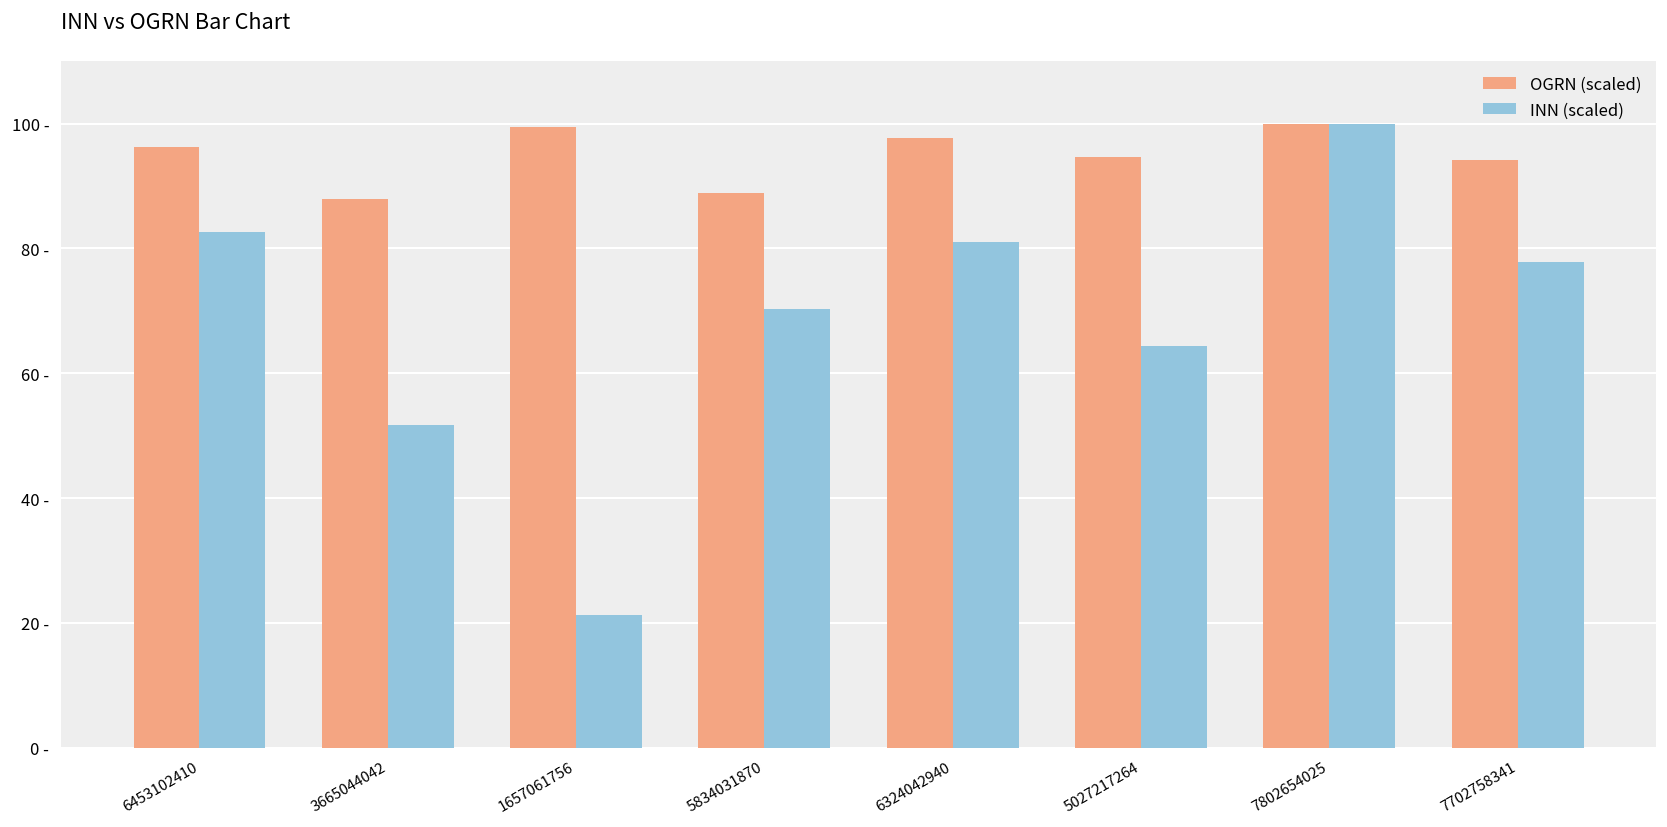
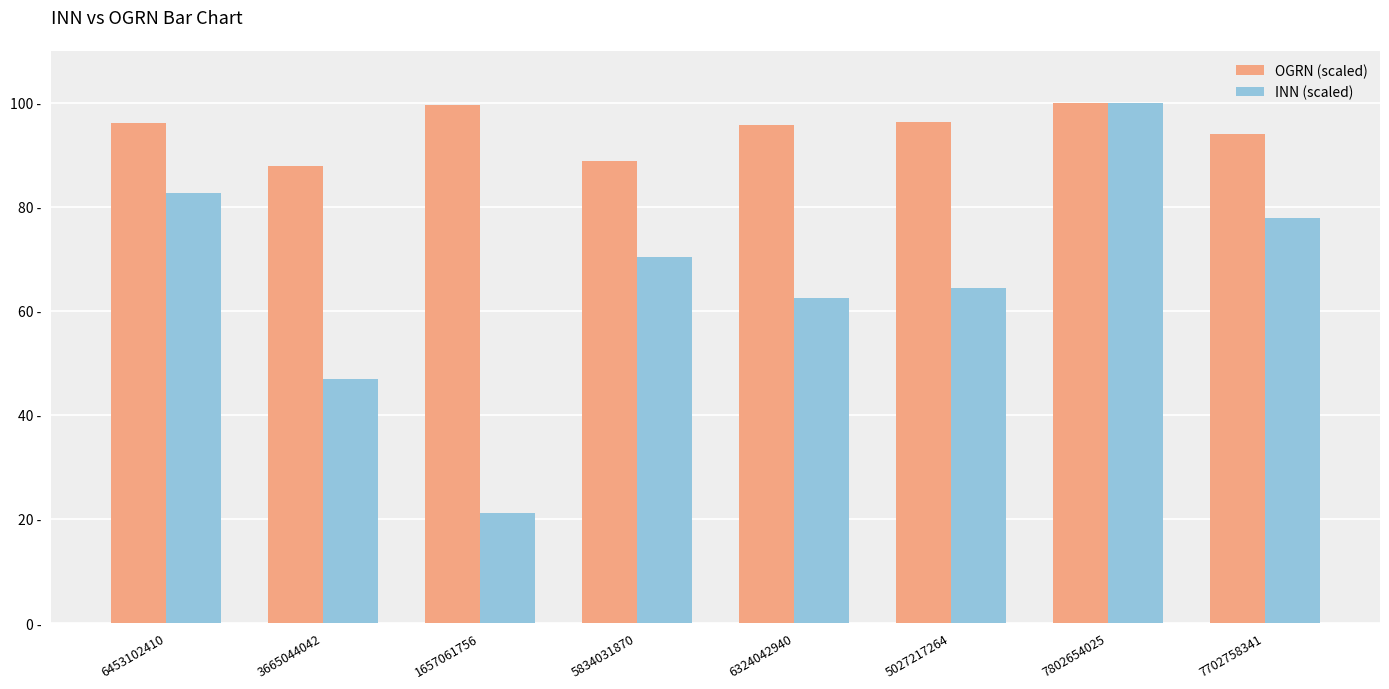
INN (scaled), 3665044042: 52 - -> 47 -
OGRN (scaled), 6324042940: 98 - -> 96 -
INN (scaled), 6324042940: 81 - -> 62 -
OGRN (scaled), 5027217264: 95 - -> 96 -
